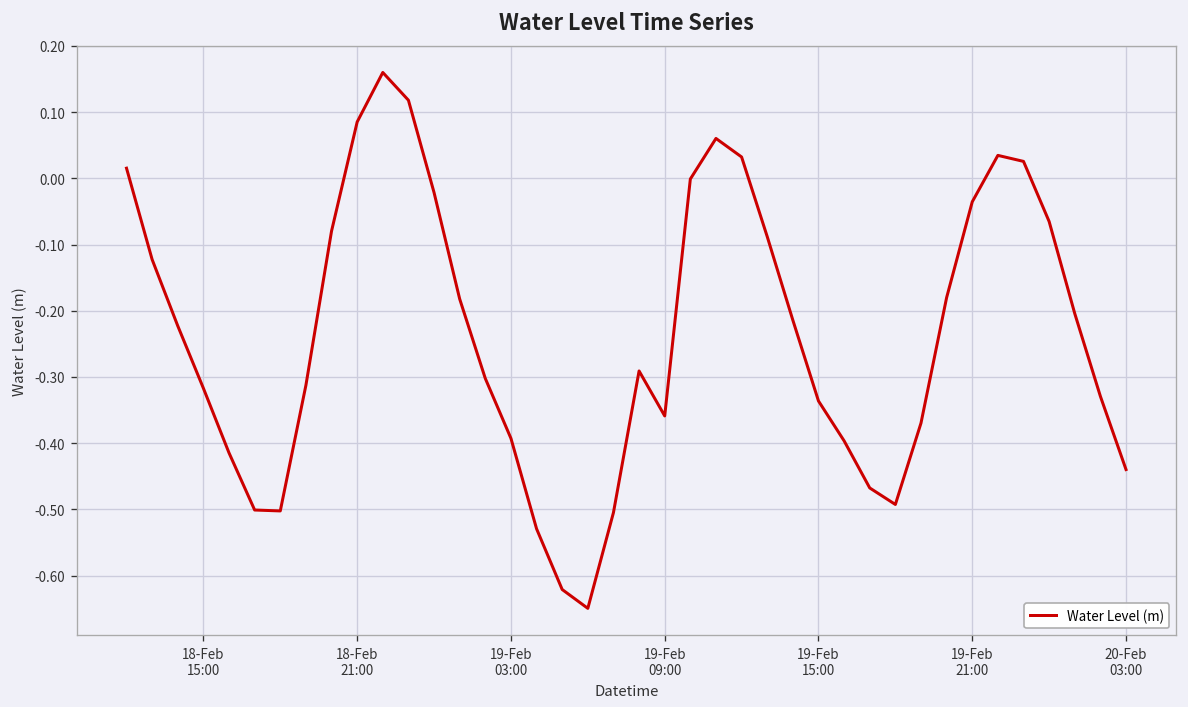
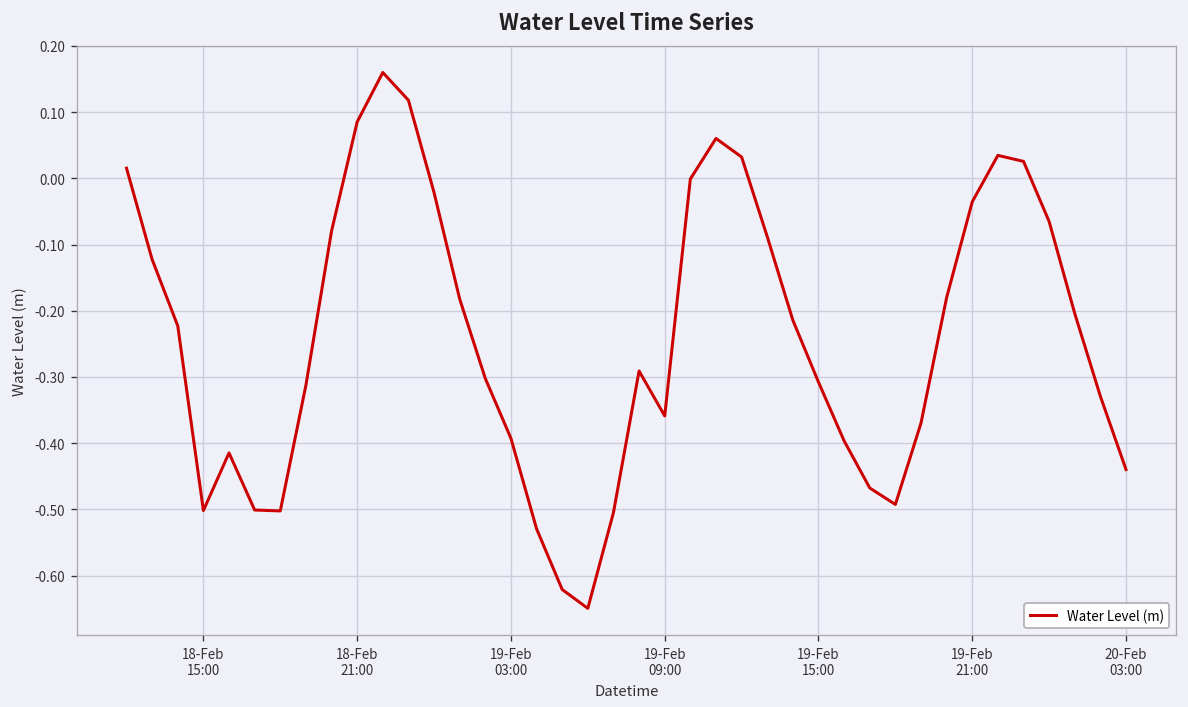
18-Feb 15:00: -0.32 -> -0.50
19-Feb 15:00: -0.34 -> -0.31
